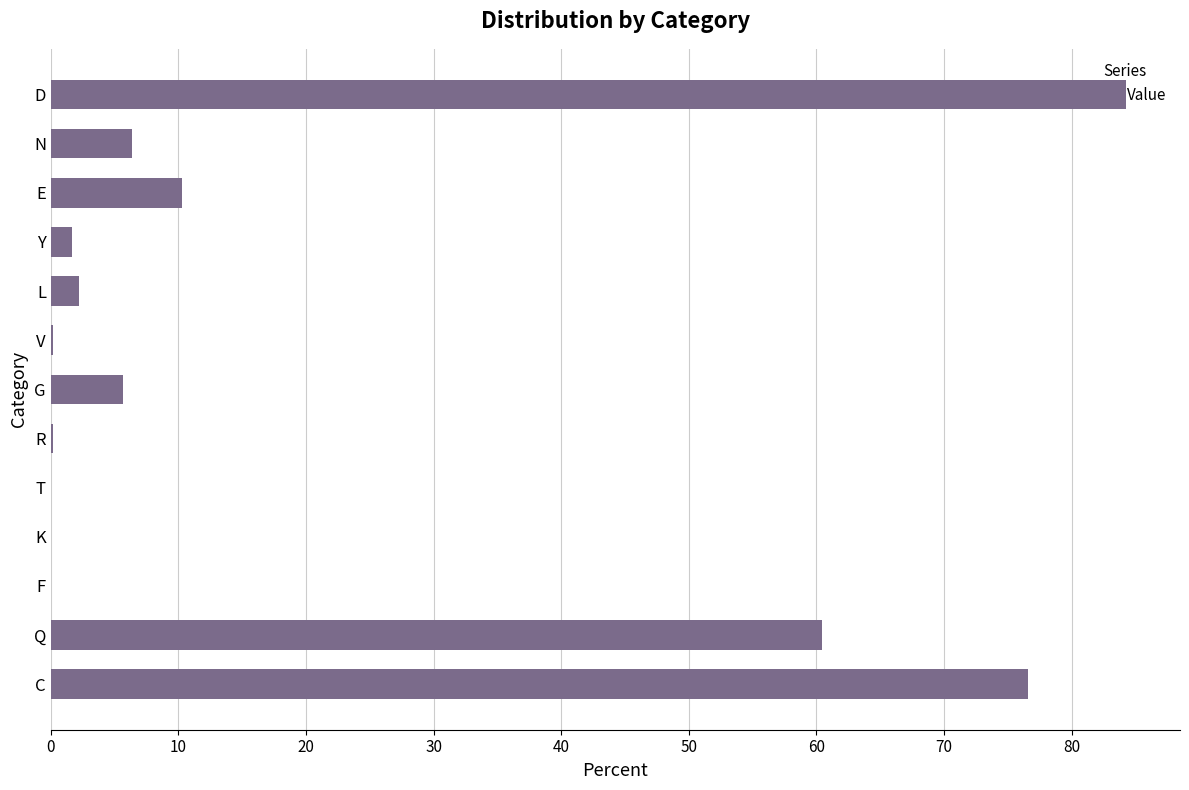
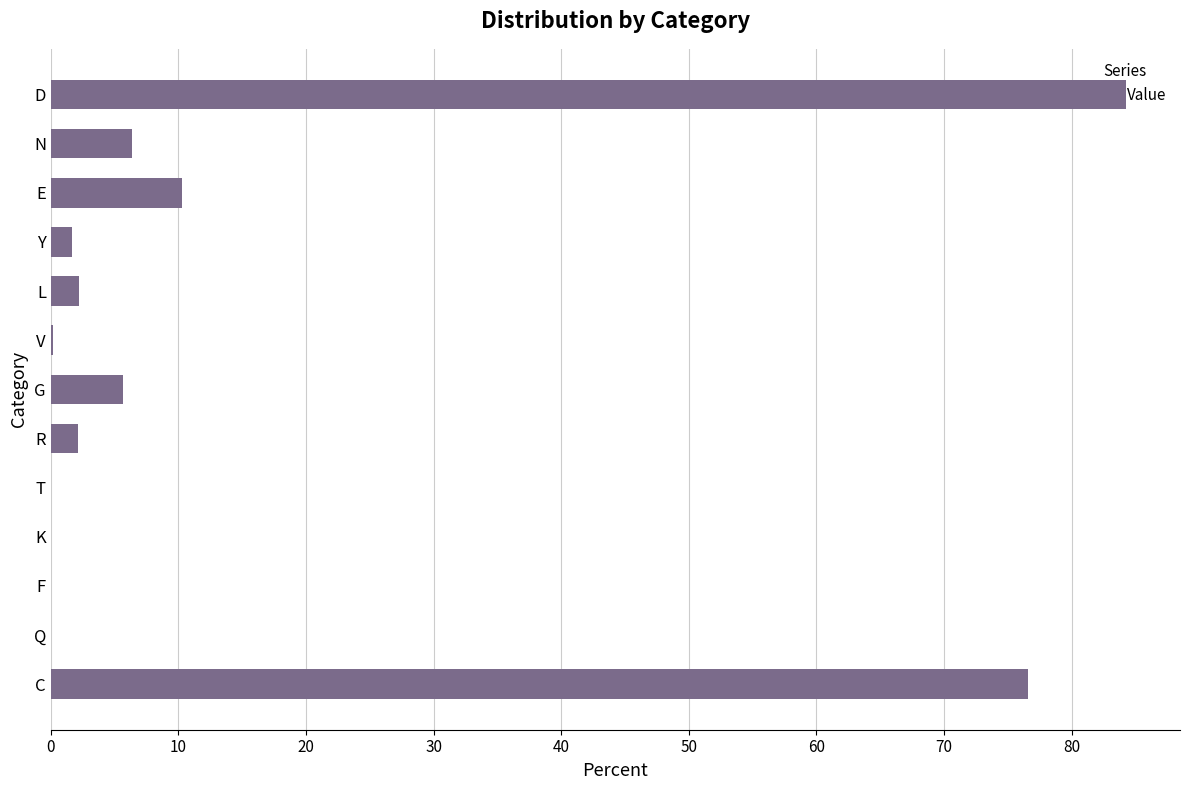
R: 0.2 -> 2.1
Q: 60.4 -> 0.0
